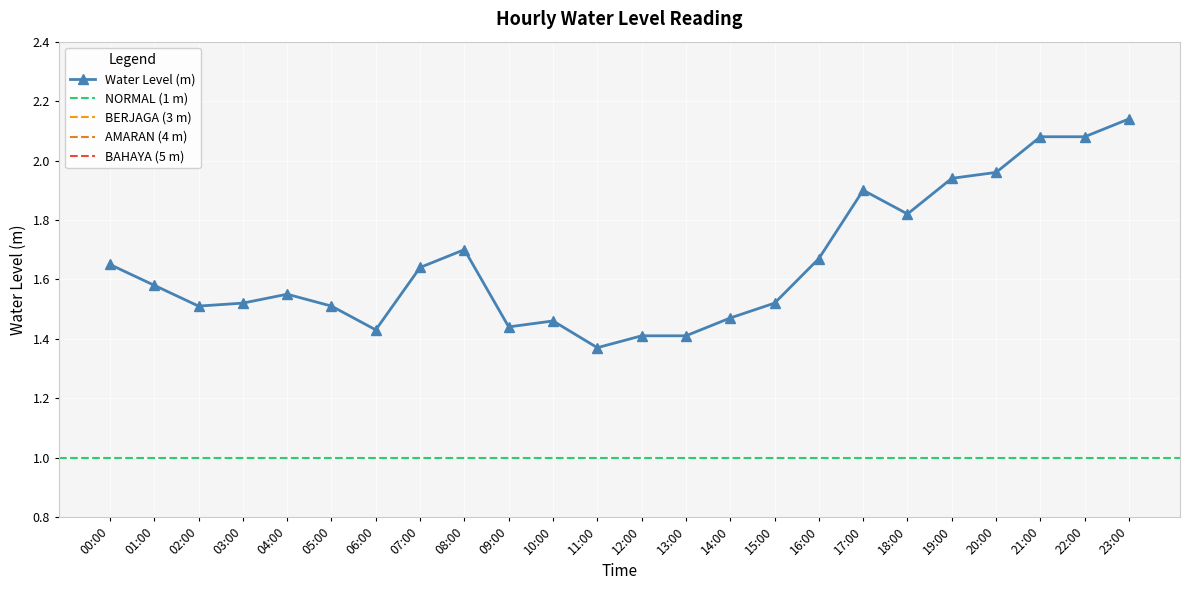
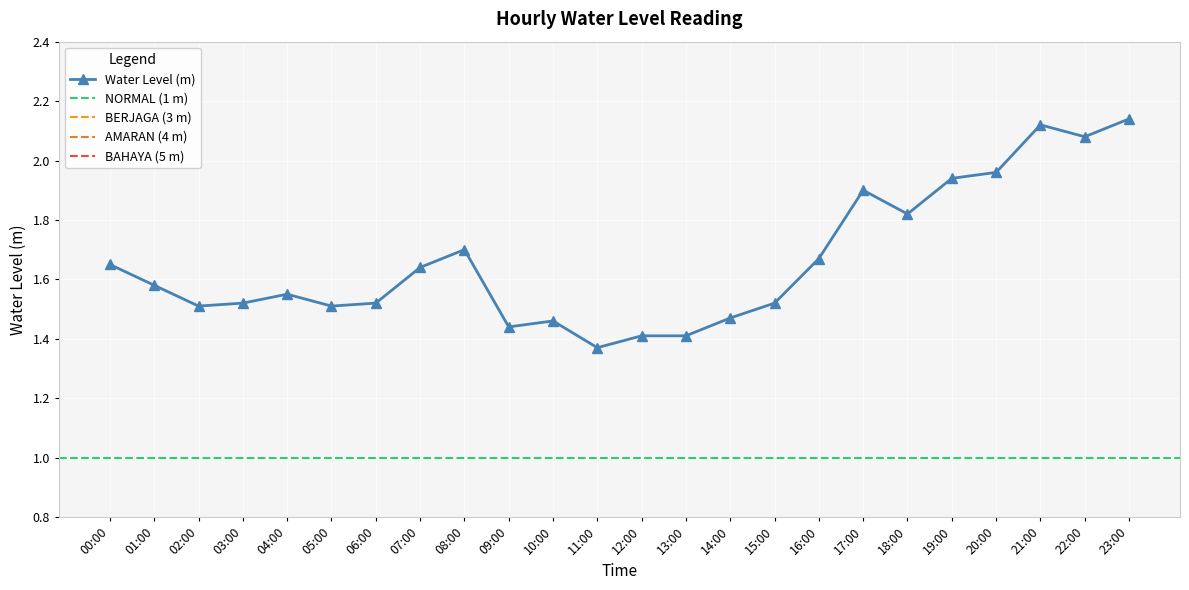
06:00: 1.43 -> 1.52
21:00: 2.08 -> 2.12
